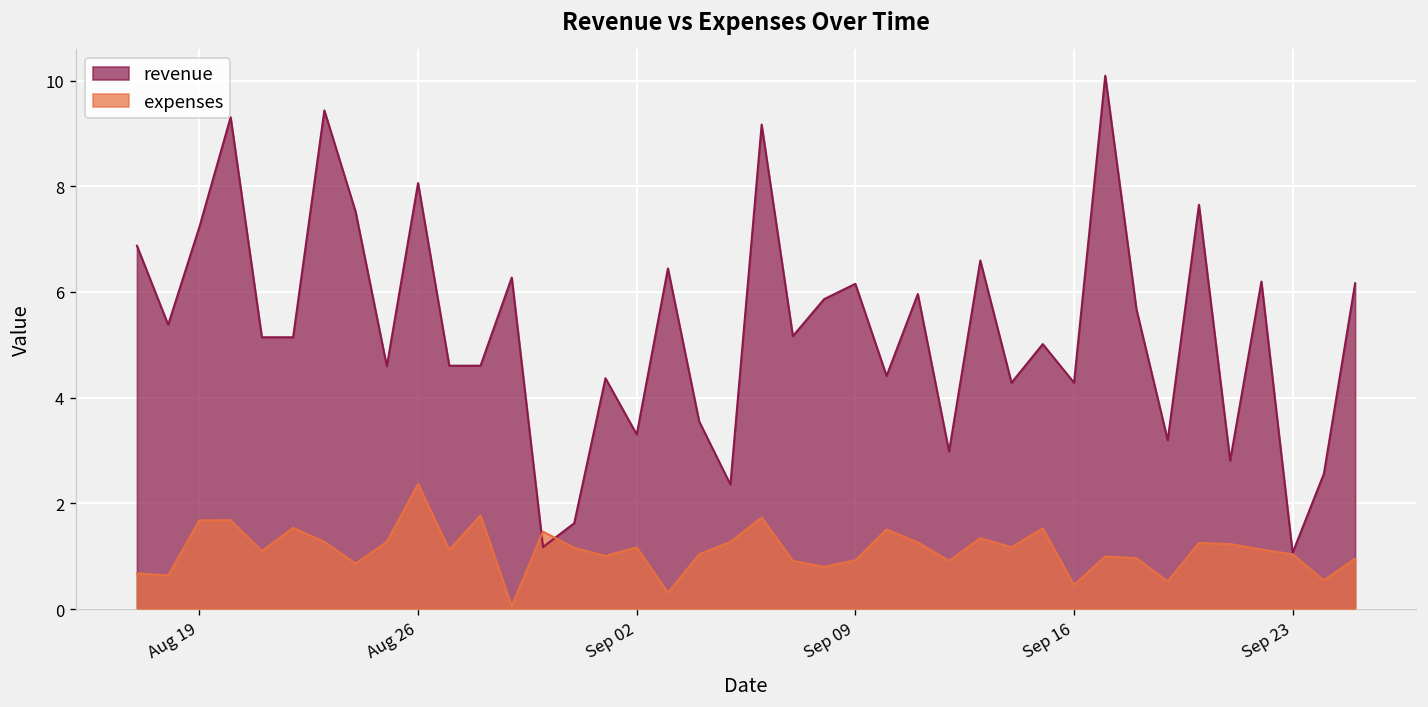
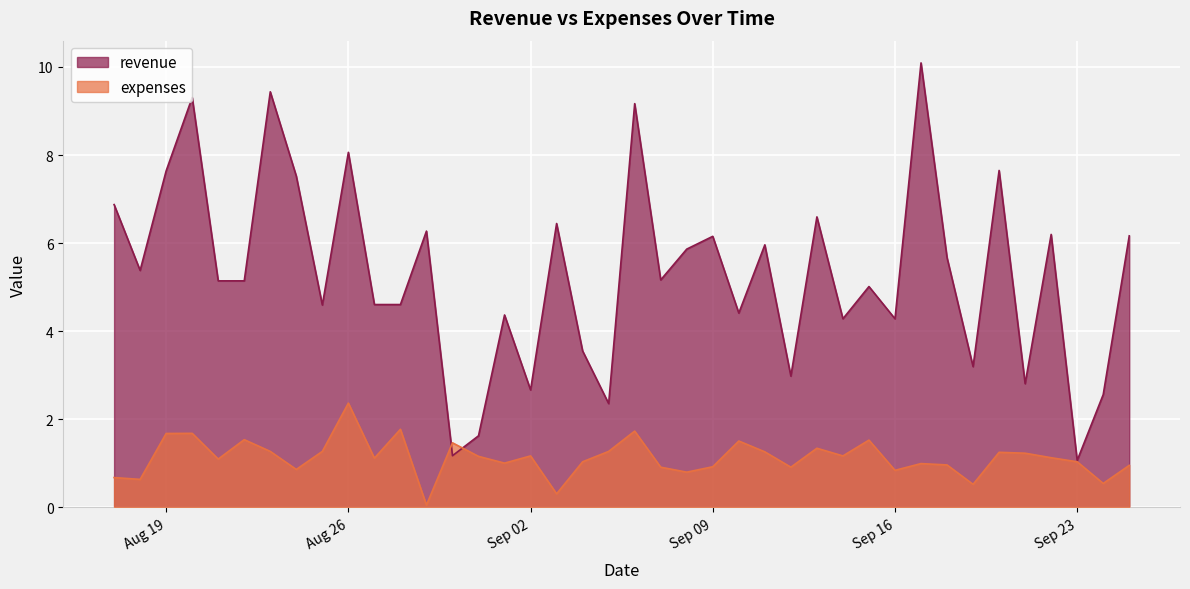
revenue, Aug 19: 7.2 -> 7.6
revenue, Sep 02: 3.3 -> 2.7
expenses, Sep 16: 0.5 -> 0.8
